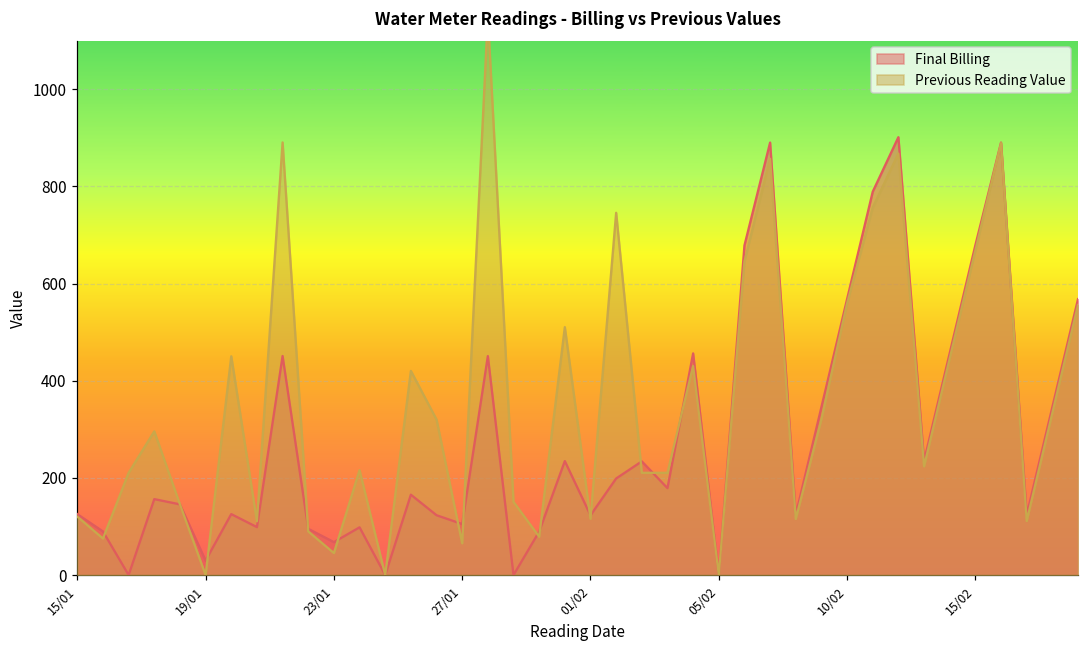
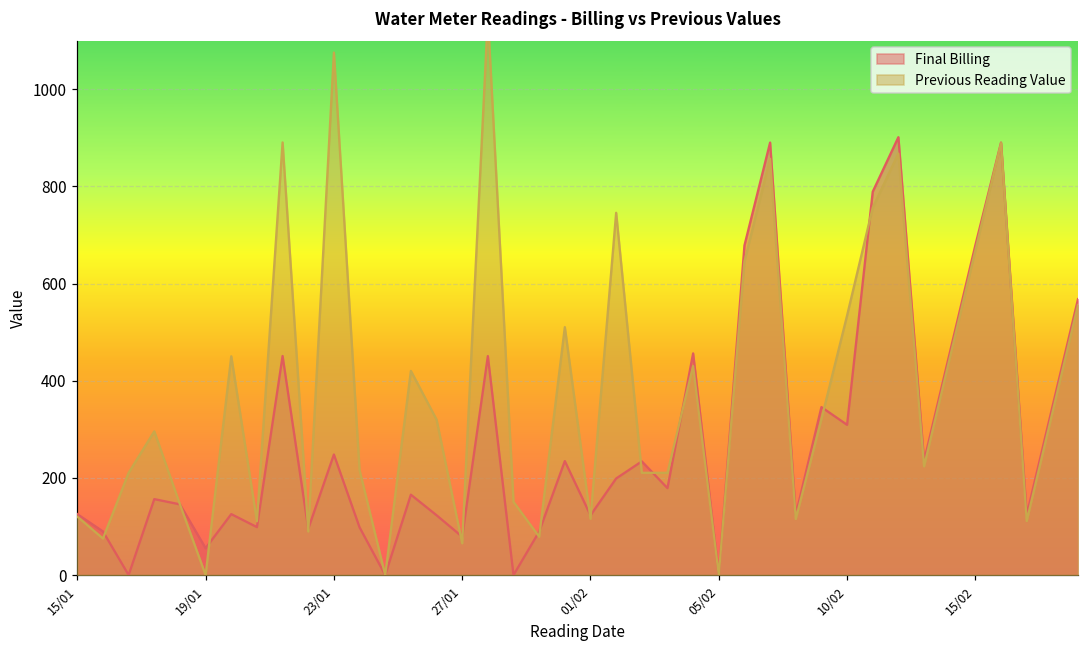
Final Billing, 19/01: 30 -> 60
Final Billing, 23/01: 70 -> 250
Previous Reading Value, 23/01: 50 -> 1080
Final Billing, 27/01: 110 -> 80
Final Billing, 10/02: 570 -> 310
Previous Reading Value, 10/02: 560 -> 530
